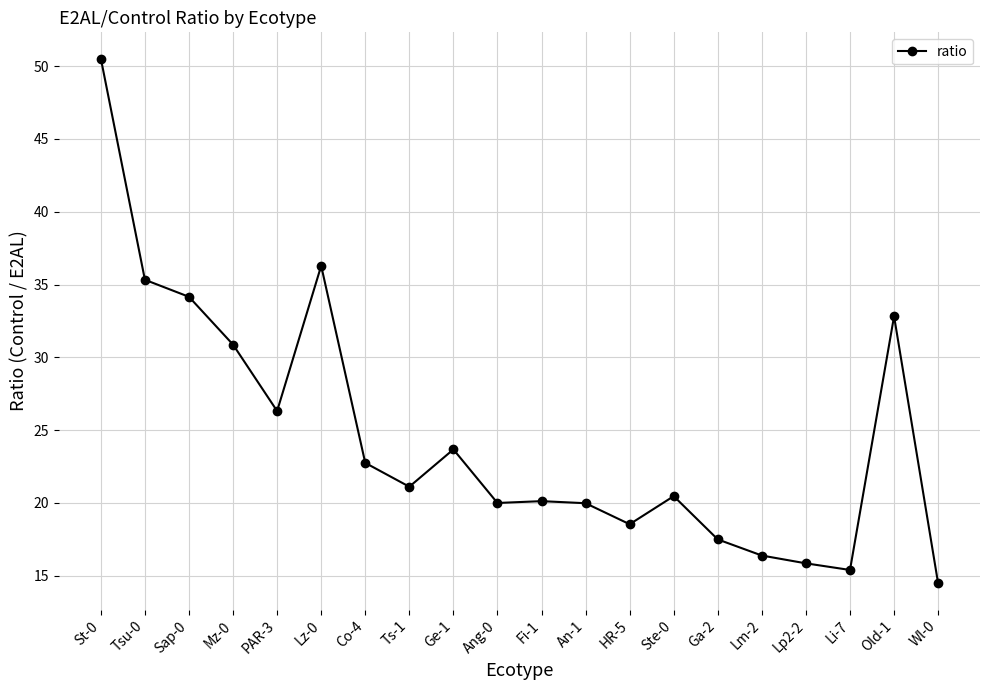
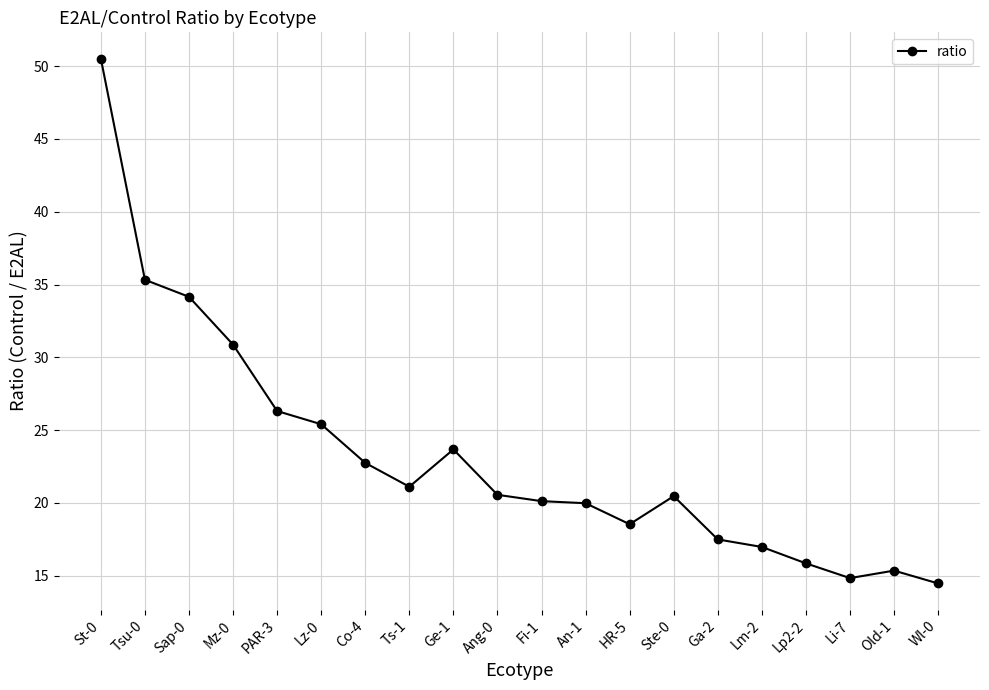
Lz-0: 36.3 -> 25.4
Ang-0: 20.0 -> 20.6
Lm-2: 16.4 -> 17.0
Li-7: 15.4 -> 14.8
Old-1: 32.8 -> 15.3
